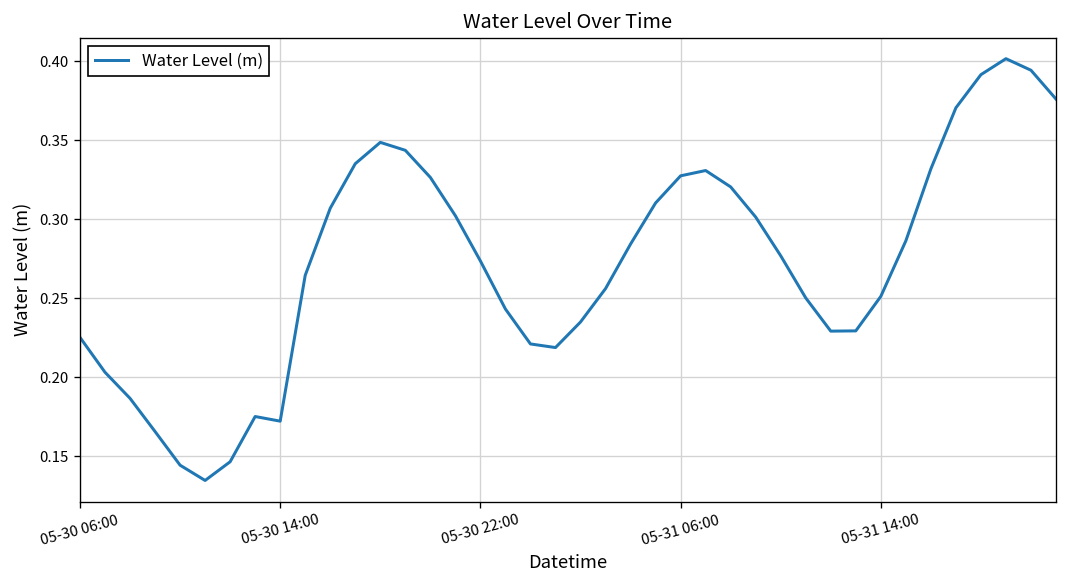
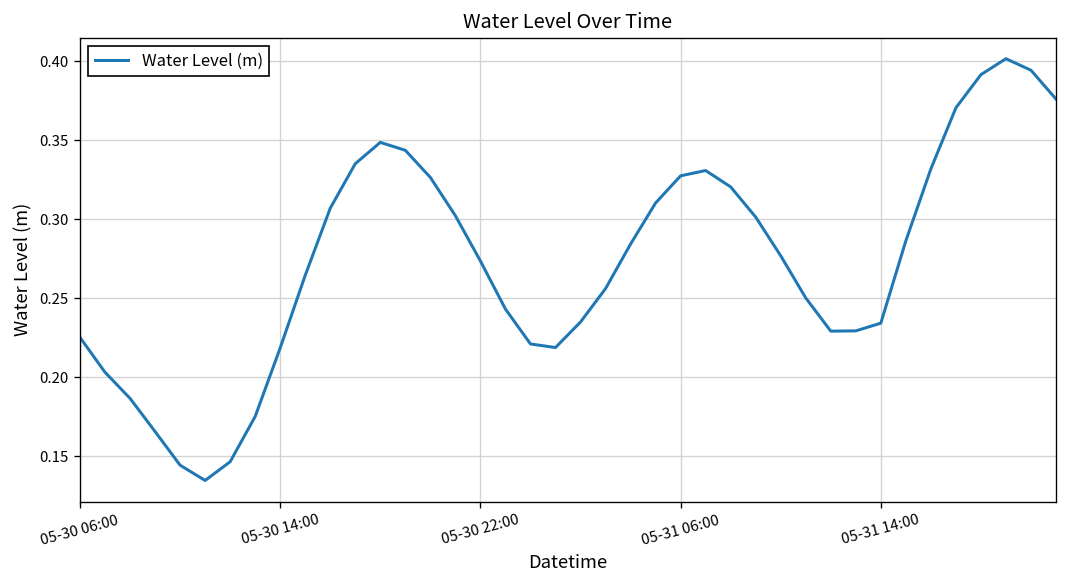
05-30 14:00: 0.172 -> 0.219
05-31 14:00: 0.251 -> 0.234
